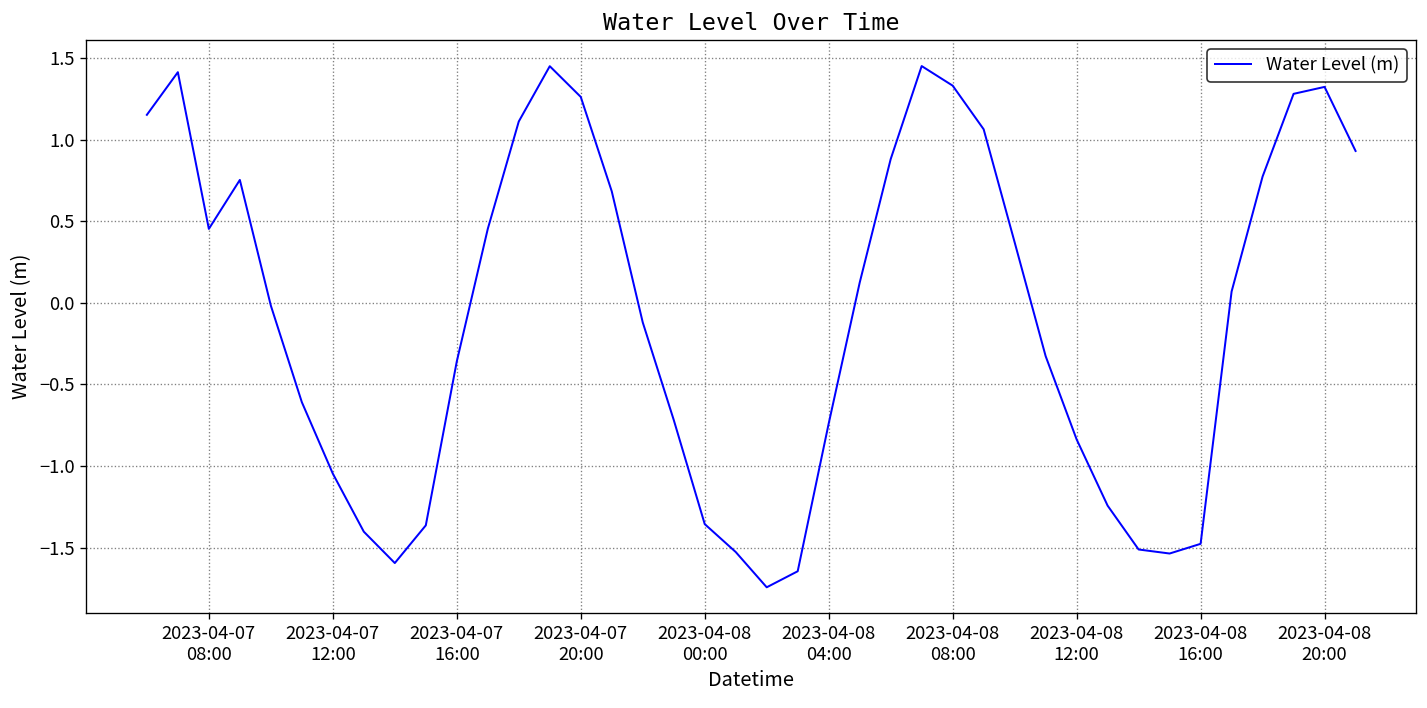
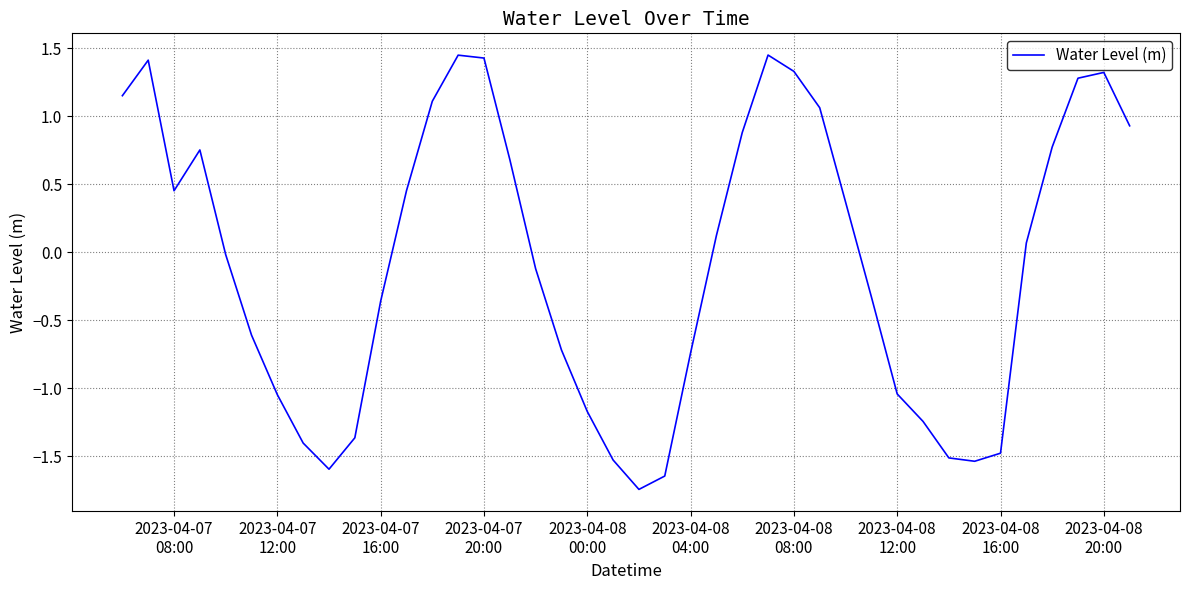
2023-04-07 20:00: 1.26 -> 1.43
2023-04-08 00:00: -1.36 -> -1.17
2023-04-08 12:00: -0.84 -> -1.04
